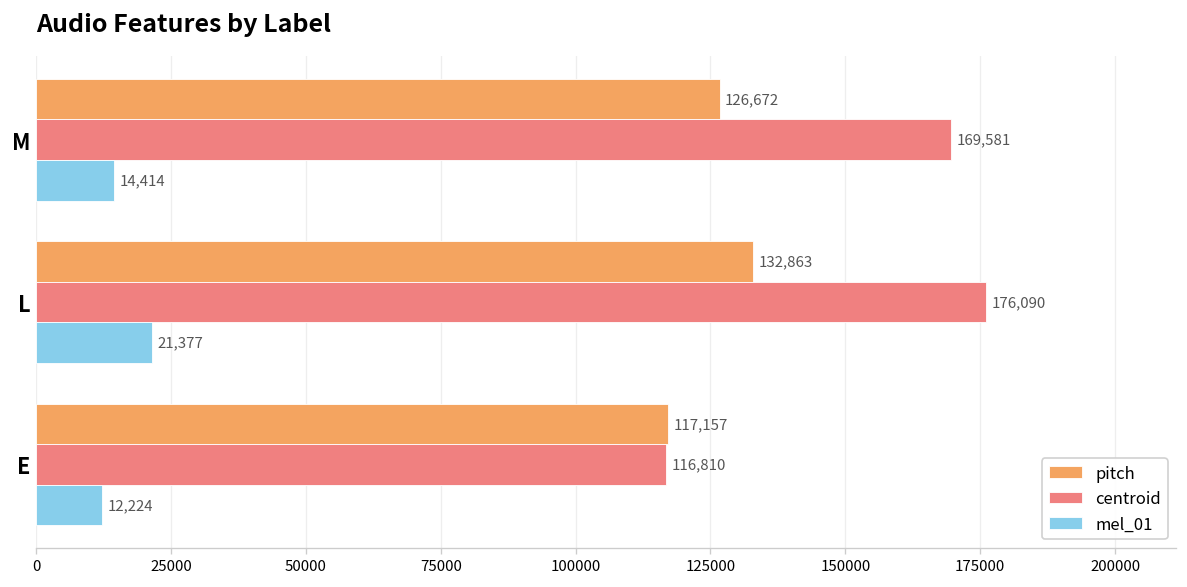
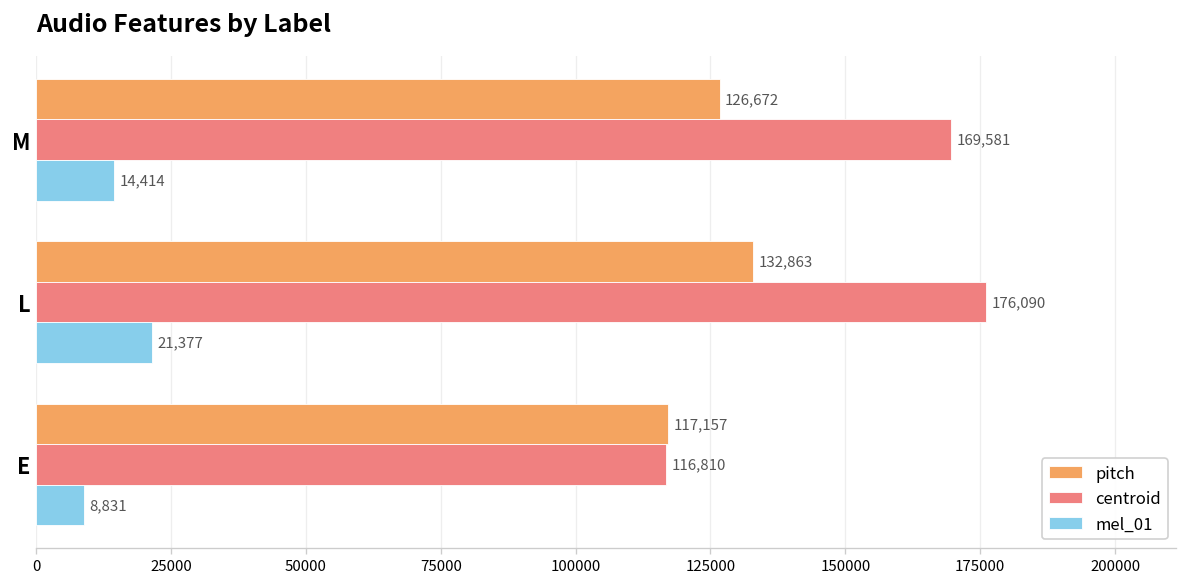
mel_01, E: 12,224 -> 8,831
